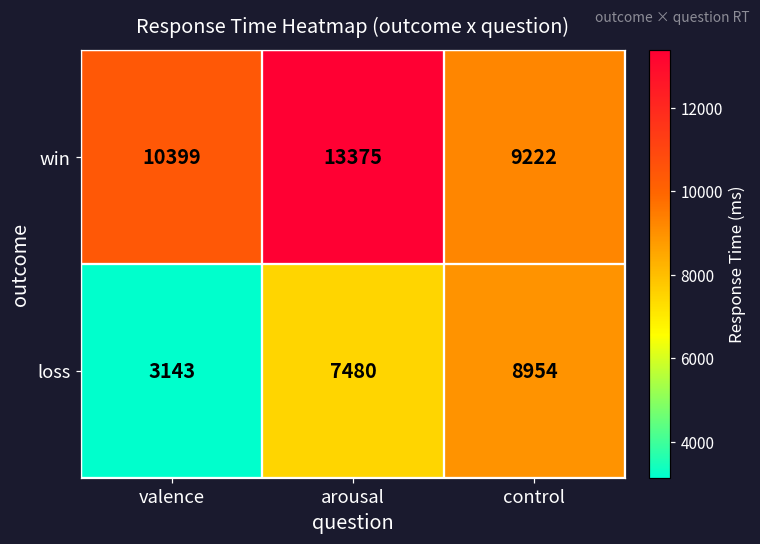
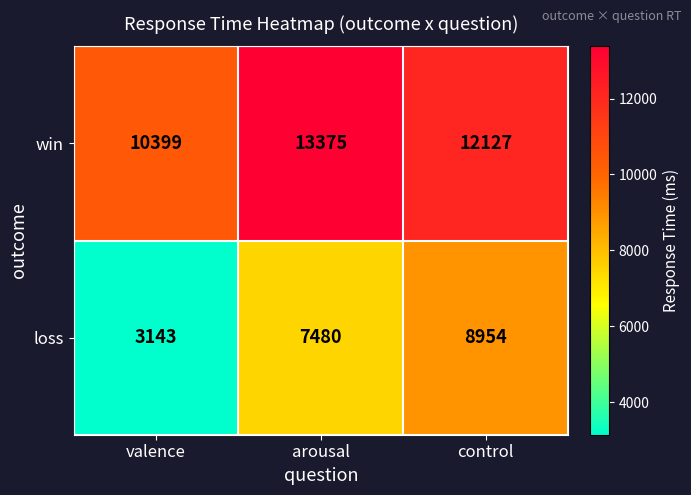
win, control: 9222 -> 12127
